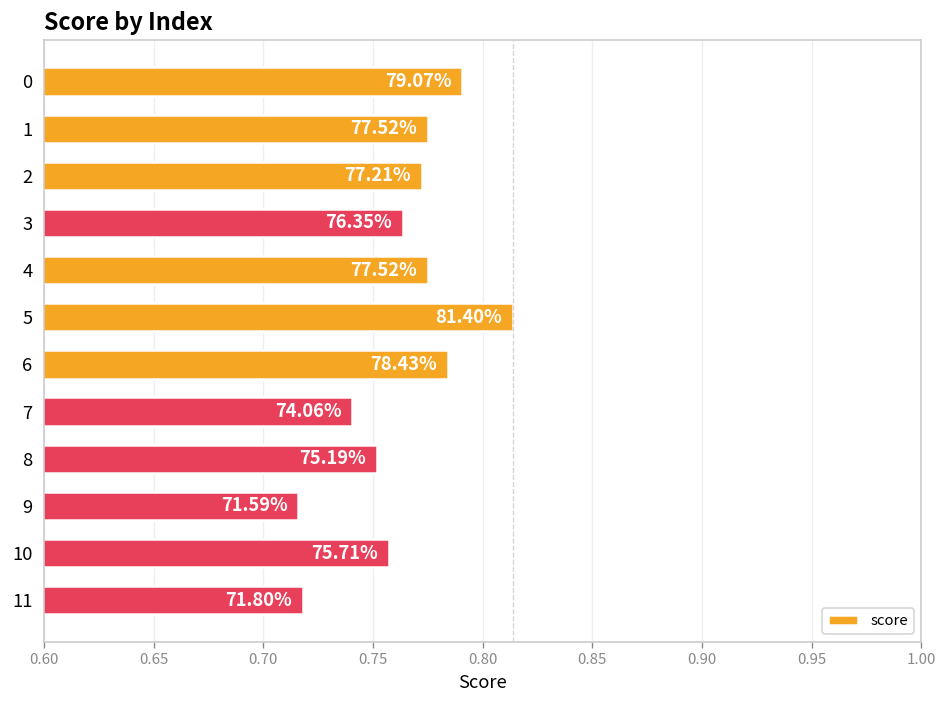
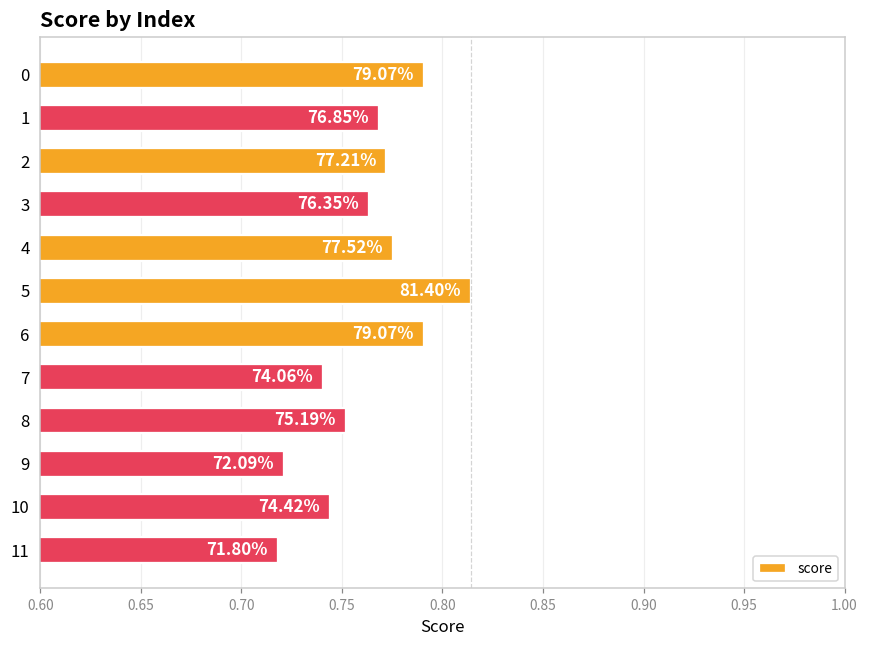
1: 77.52% -> 76.85%
6: 78.43% -> 79.07%
9: 71.59% -> 72.09%
10: 75.71% -> 74.42%
